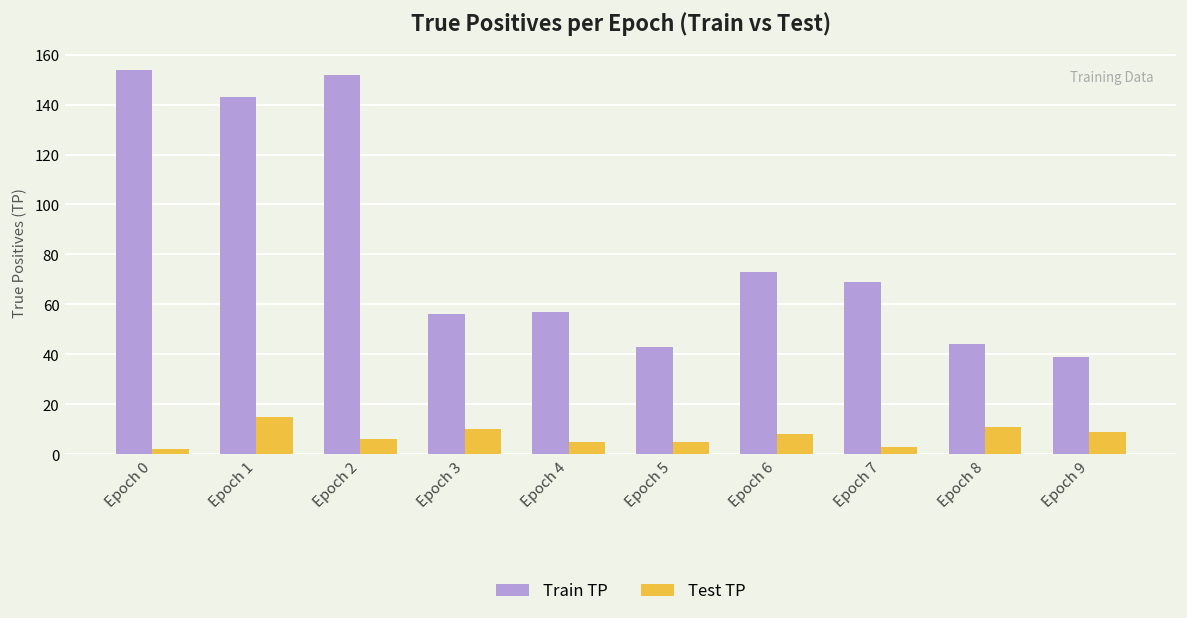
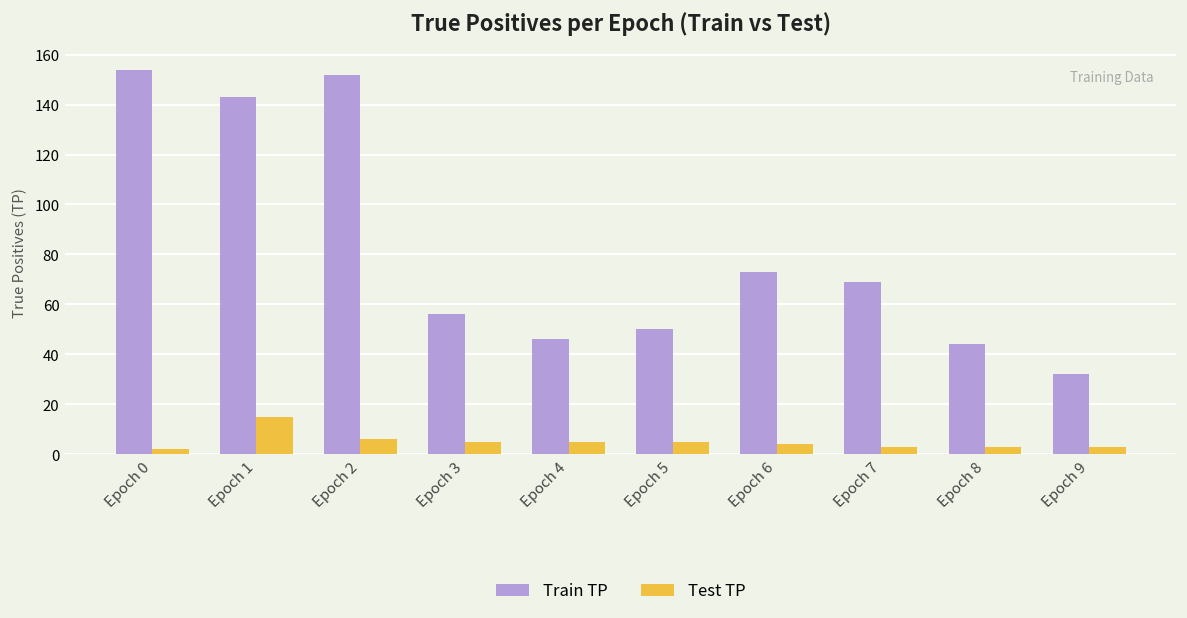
Test TP, Epoch 3: 10 -> 5
Train TP, Epoch 4: 57 -> 46
Train TP, Epoch 5: 43 -> 50
Test TP, Epoch 6: 8 -> 4
Test TP, Epoch 8: 11 -> 3
Train TP, Epoch 9: 39 -> 32
Test TP, Epoch 9: 9 -> 3
